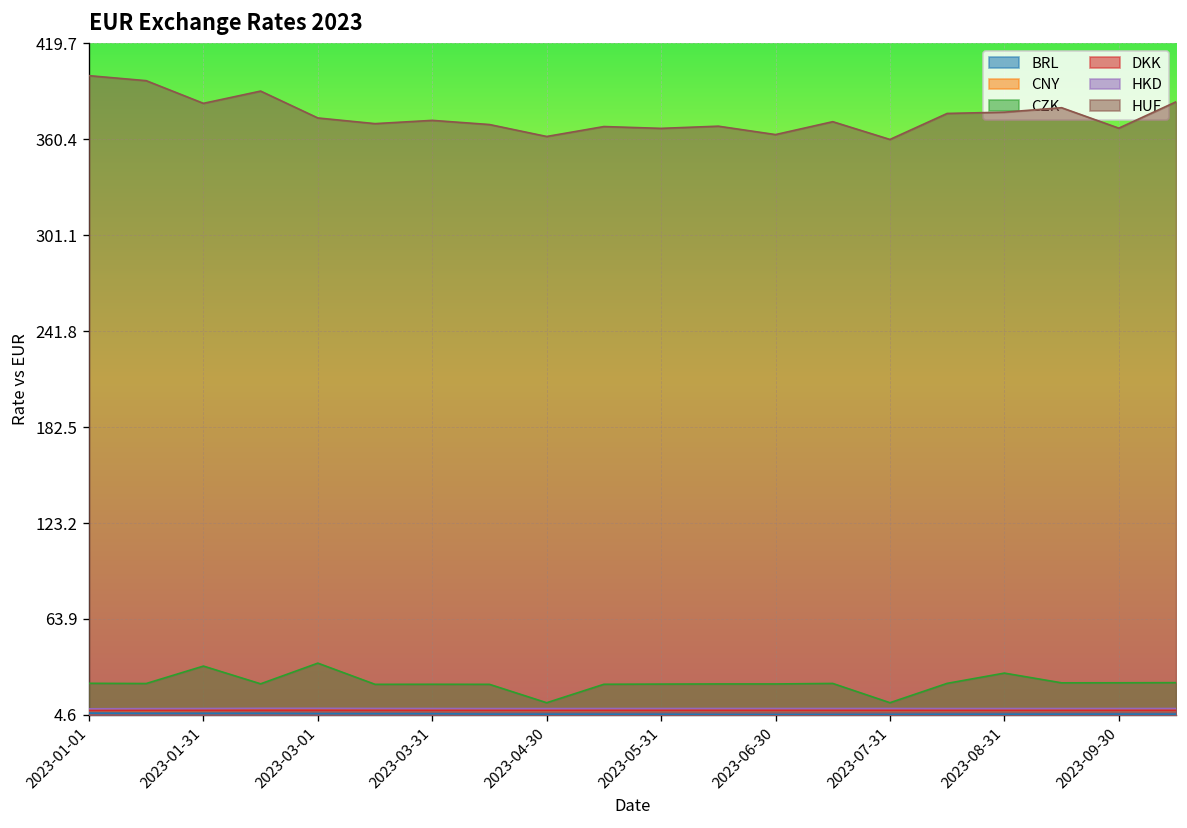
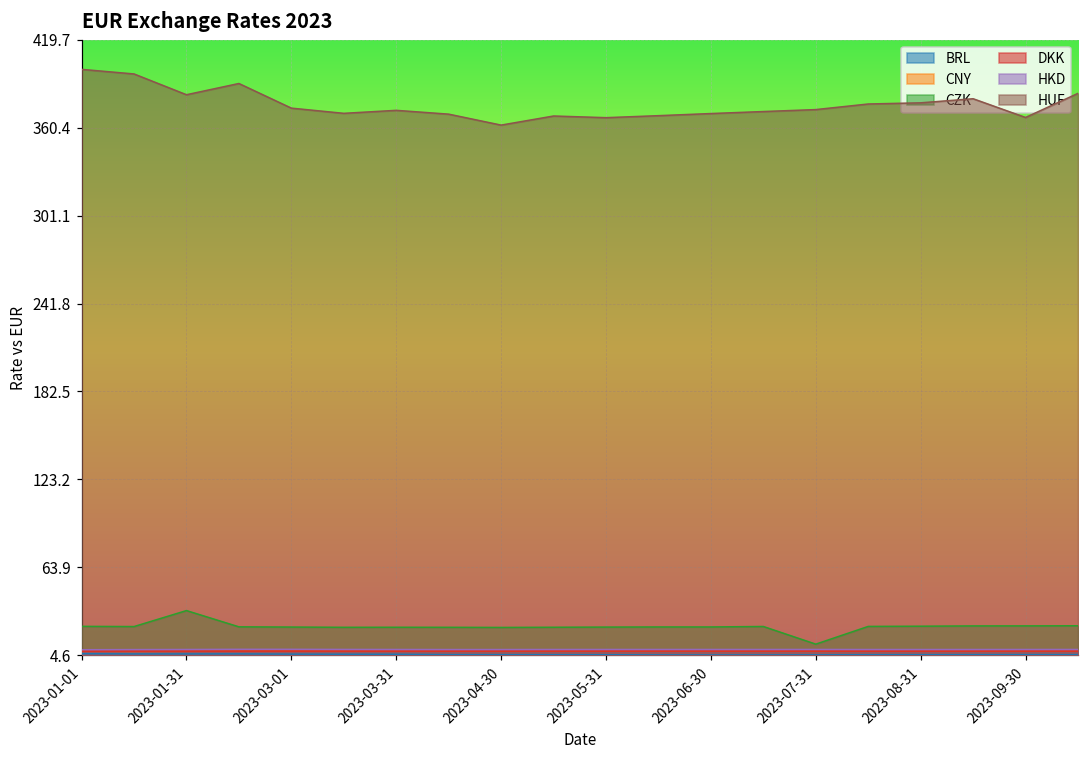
CZK, 2023-03-01: 37 -> 24
CZK, 2023-04-30: 12 -> 23
HUF, 2023-06-30: 363 -> 370
HUF, 2023-07-31: 360 -> 373
CZK, 2023-08-31: 30 -> 24
